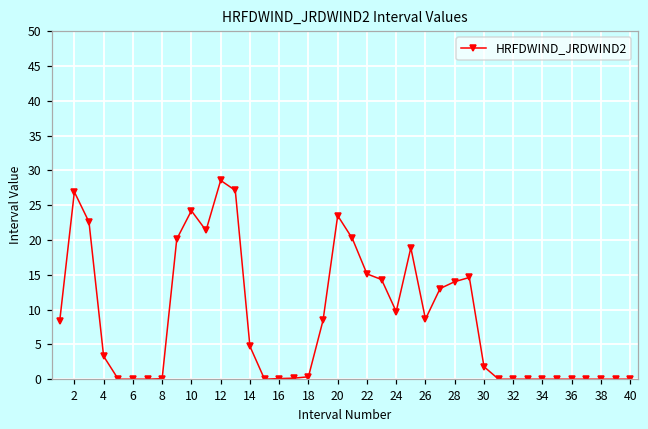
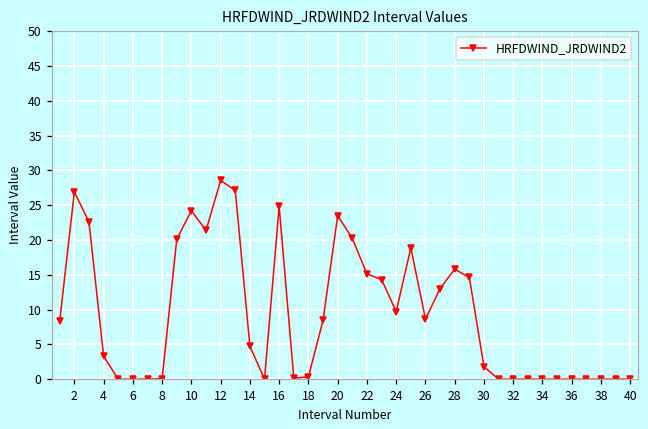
16: 0 -> 25
28: 14 -> 16
